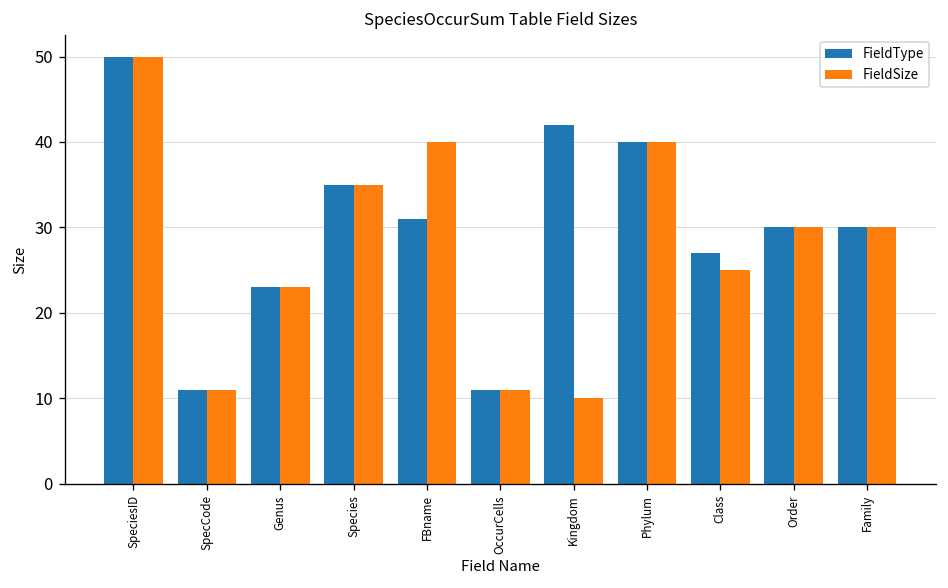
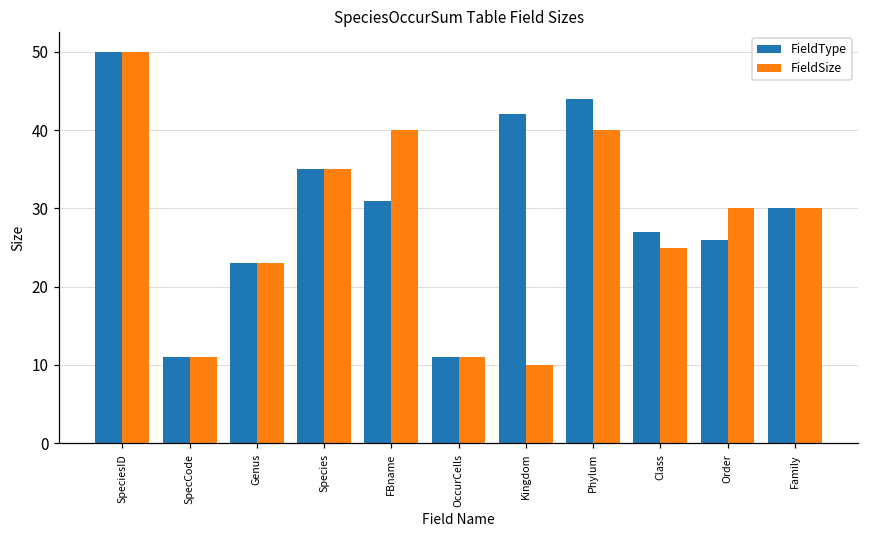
FieldType, Phylum: 40 -> 44
FieldType, Order: 30 -> 26
